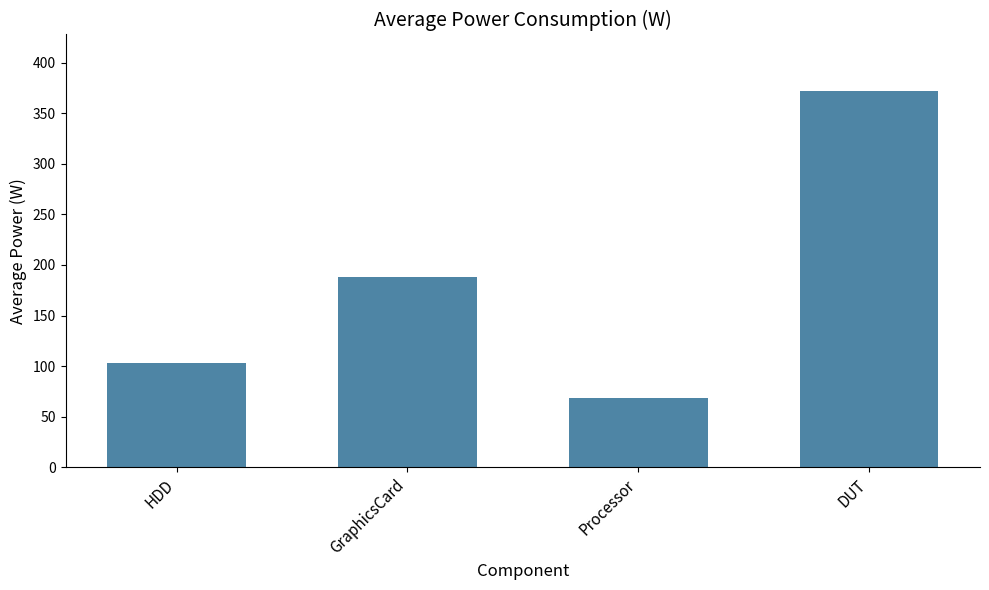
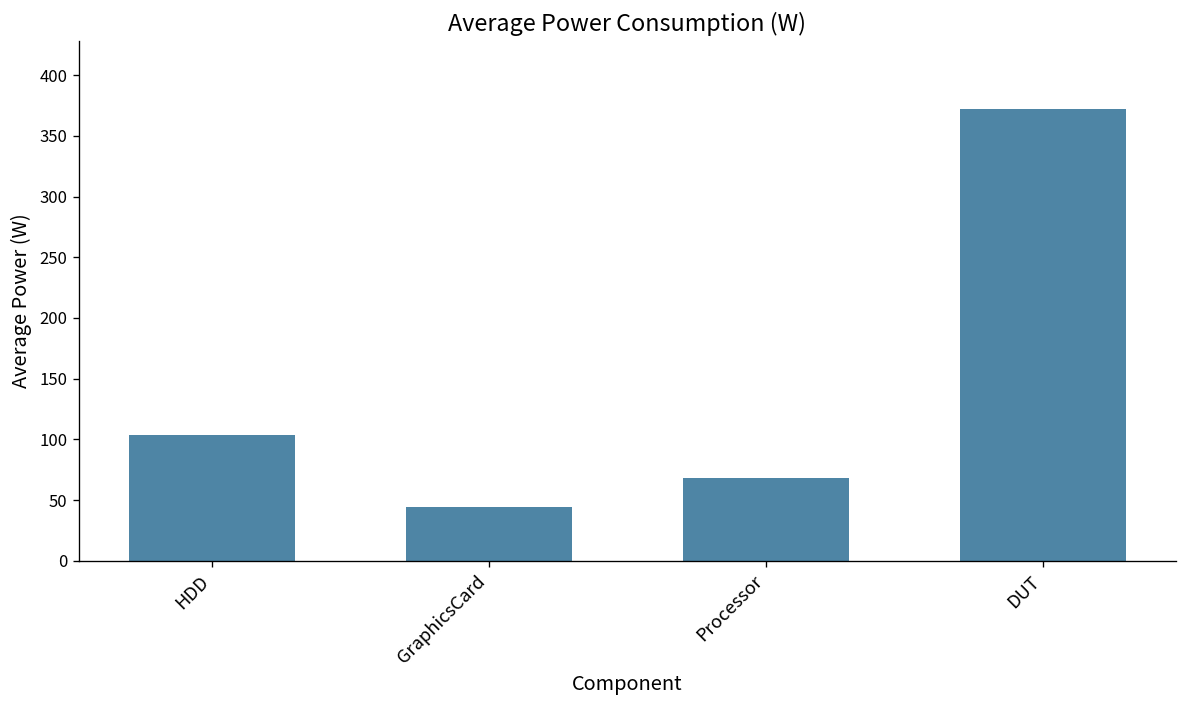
GraphicsCard: 188 -> 44
